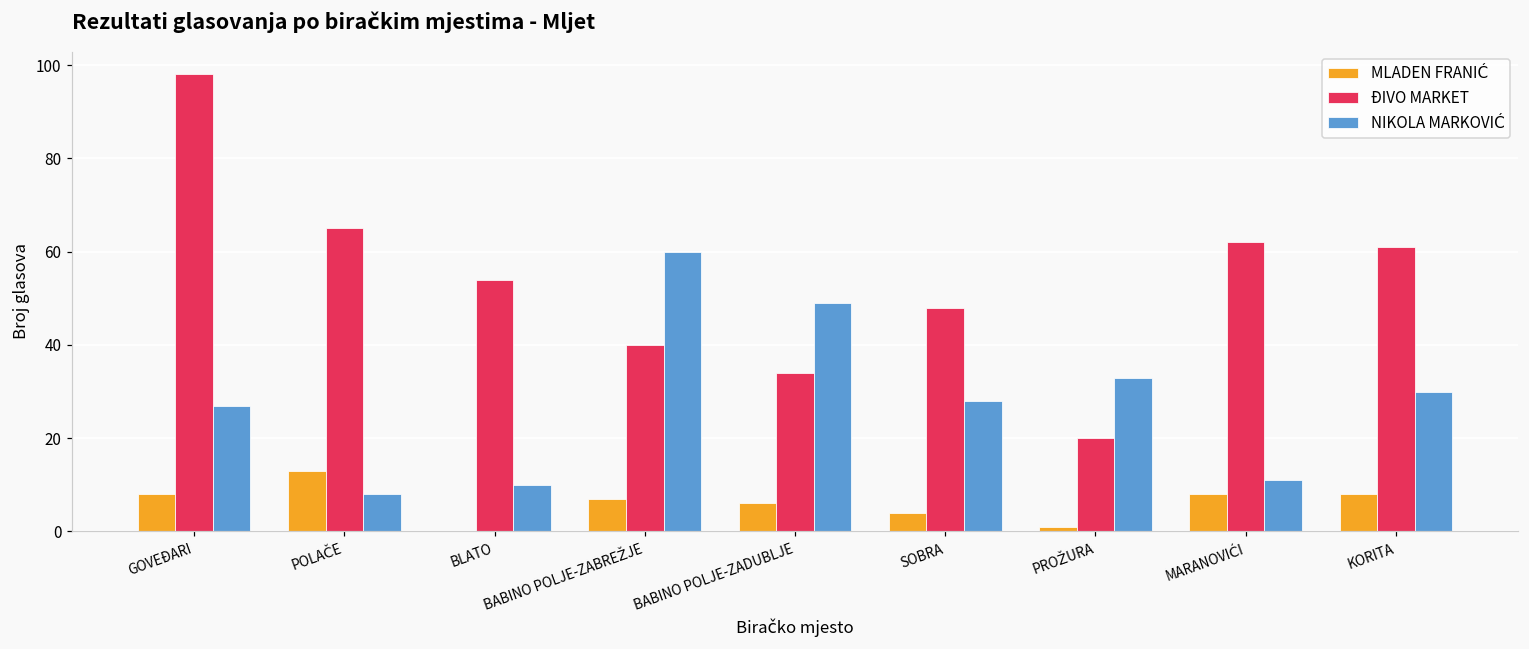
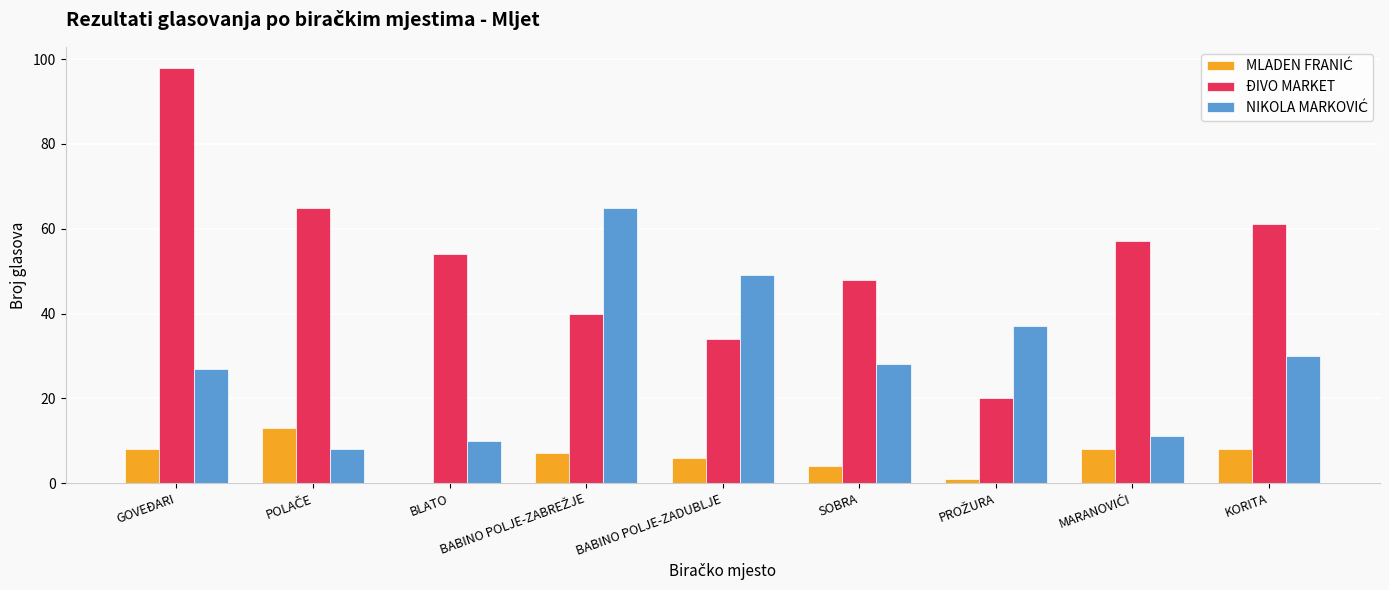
NIKOLA MARKOVIĆ, BABINO POLJE-ZABREŽJE: 60 -> 65
NIKOLA MARKOVIĆ, PROŽURA: 33 -> 37
ĐIVO MARKET, MARANOVIĆI: 62 -> 57
